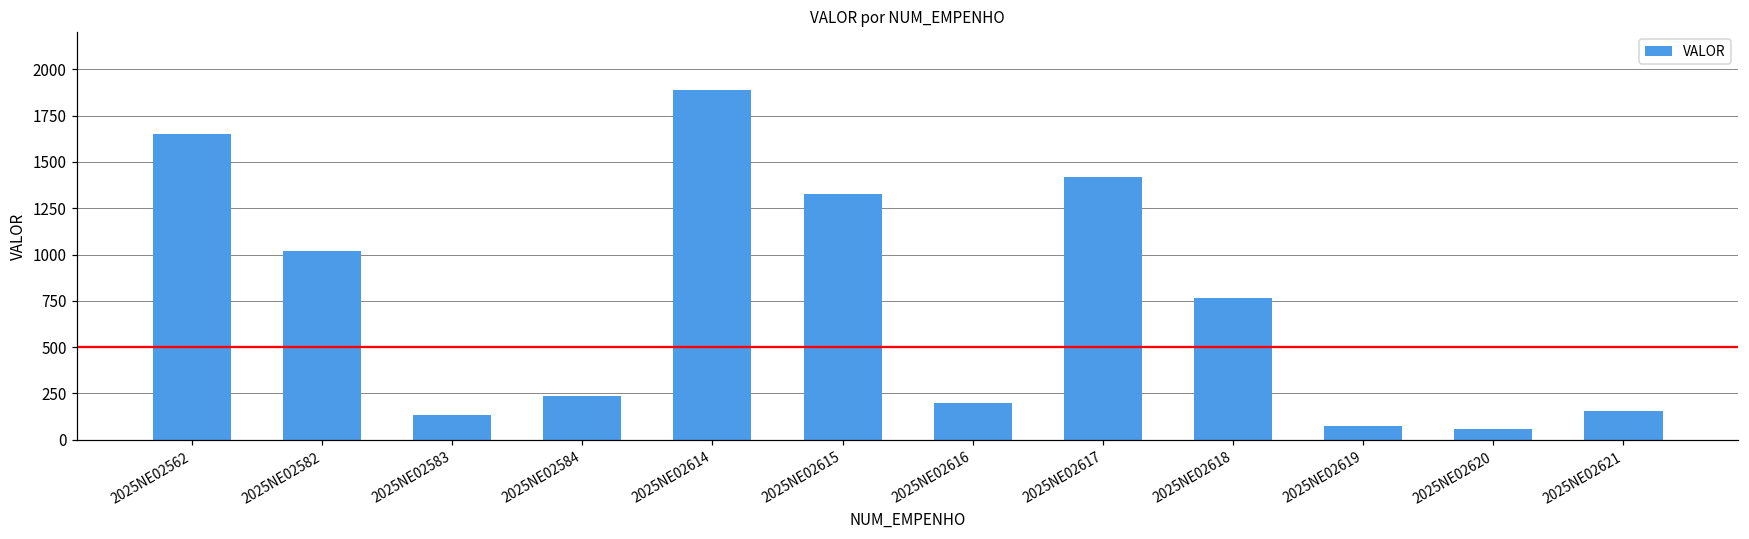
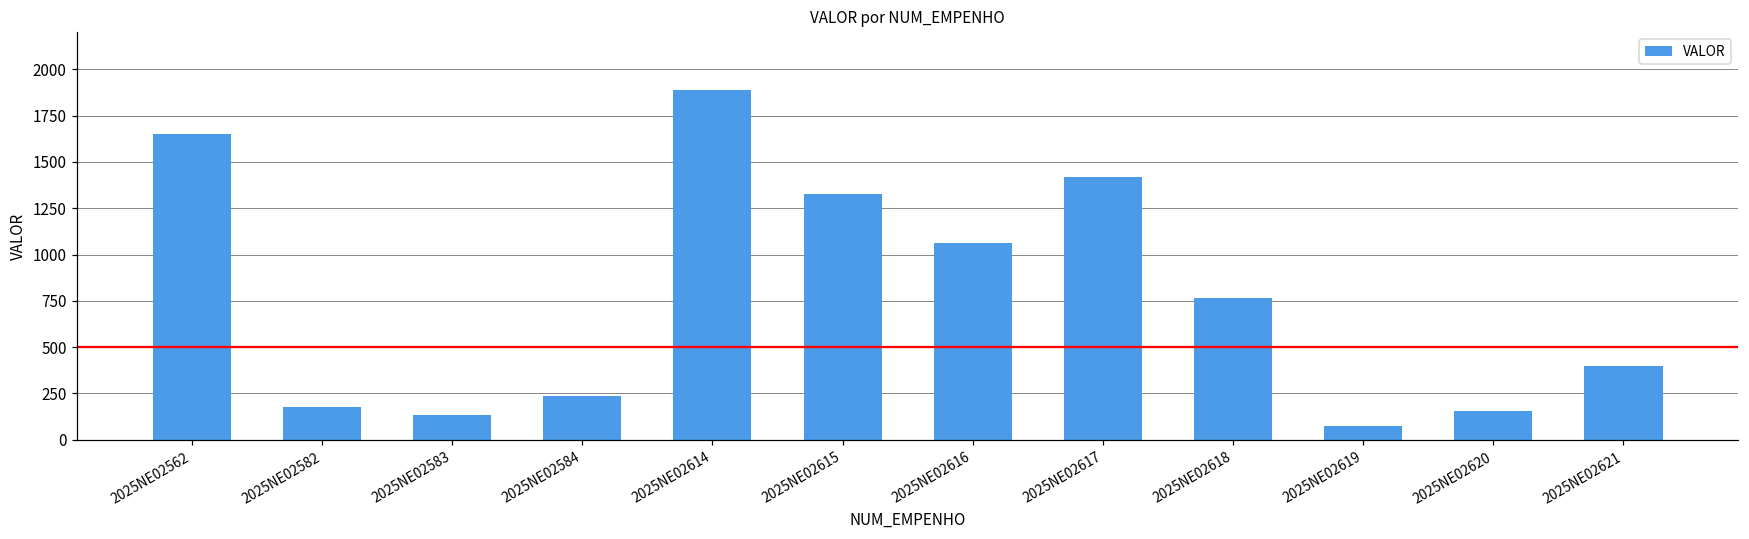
2025NE02582: 1020 -> 180
2025NE02616: 200 -> 1060
2025NE02620: 60 -> 160
2025NE02621: 160 -> 400
